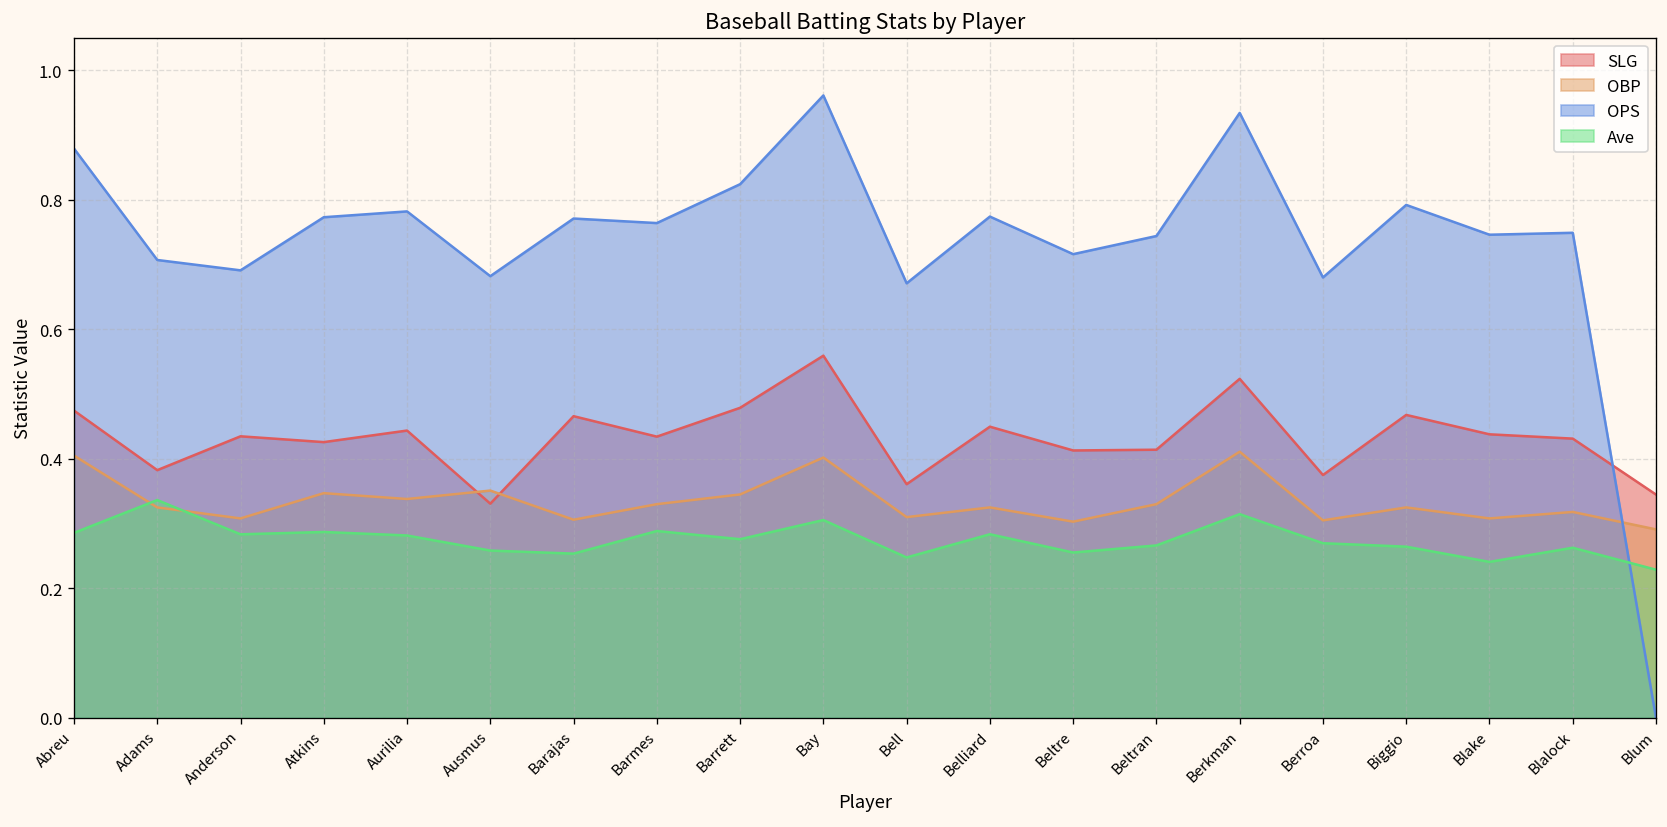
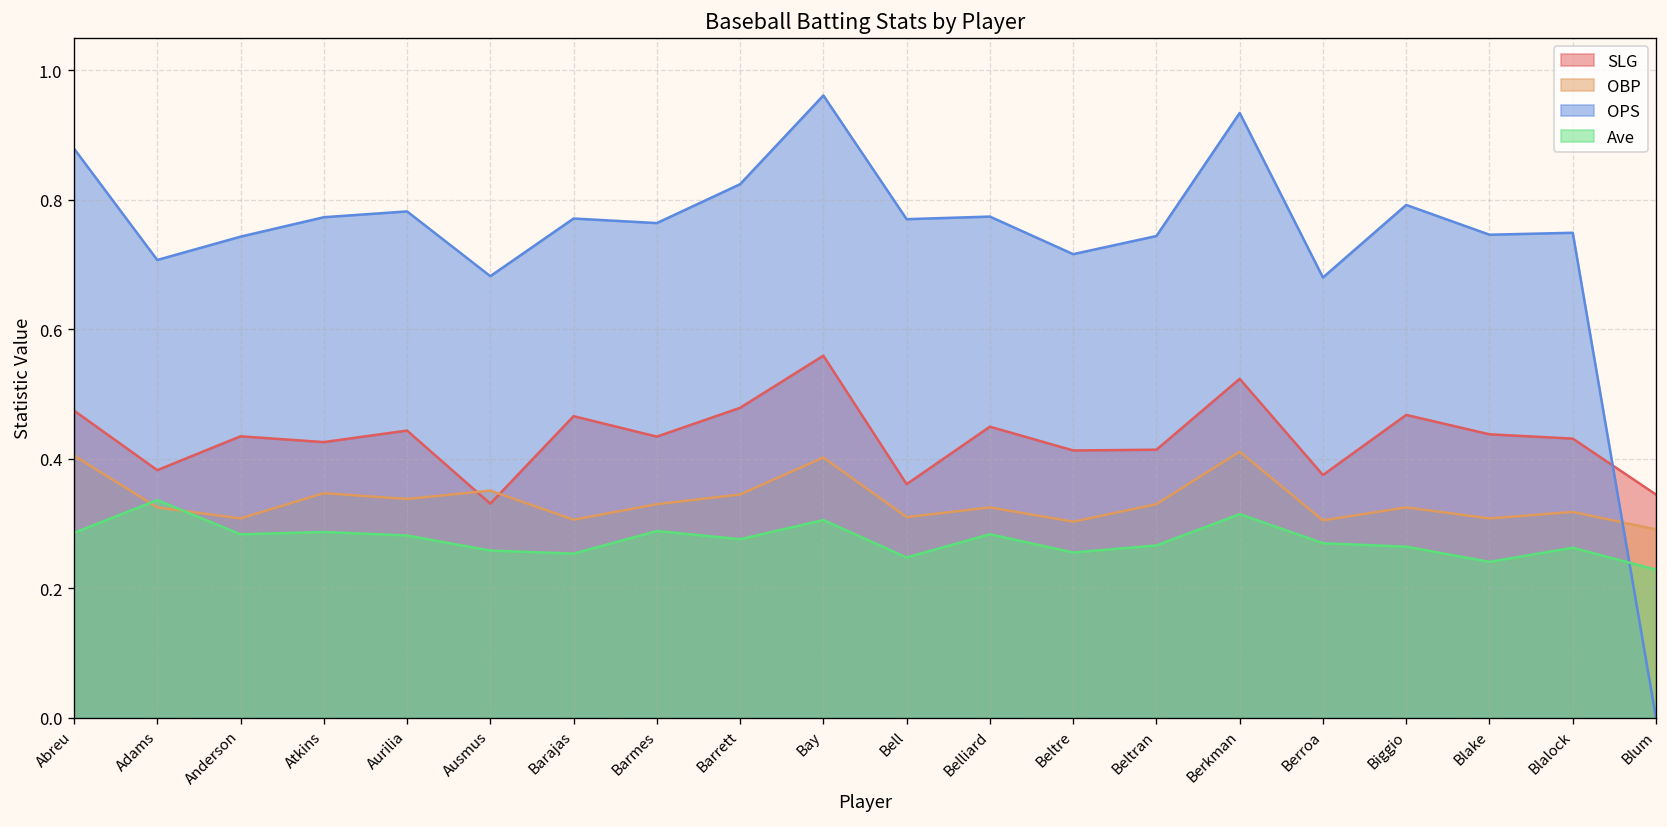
OPS, Anderson: 0.69 -> 0.74
OPS, Bell: 0.67 -> 0.77
